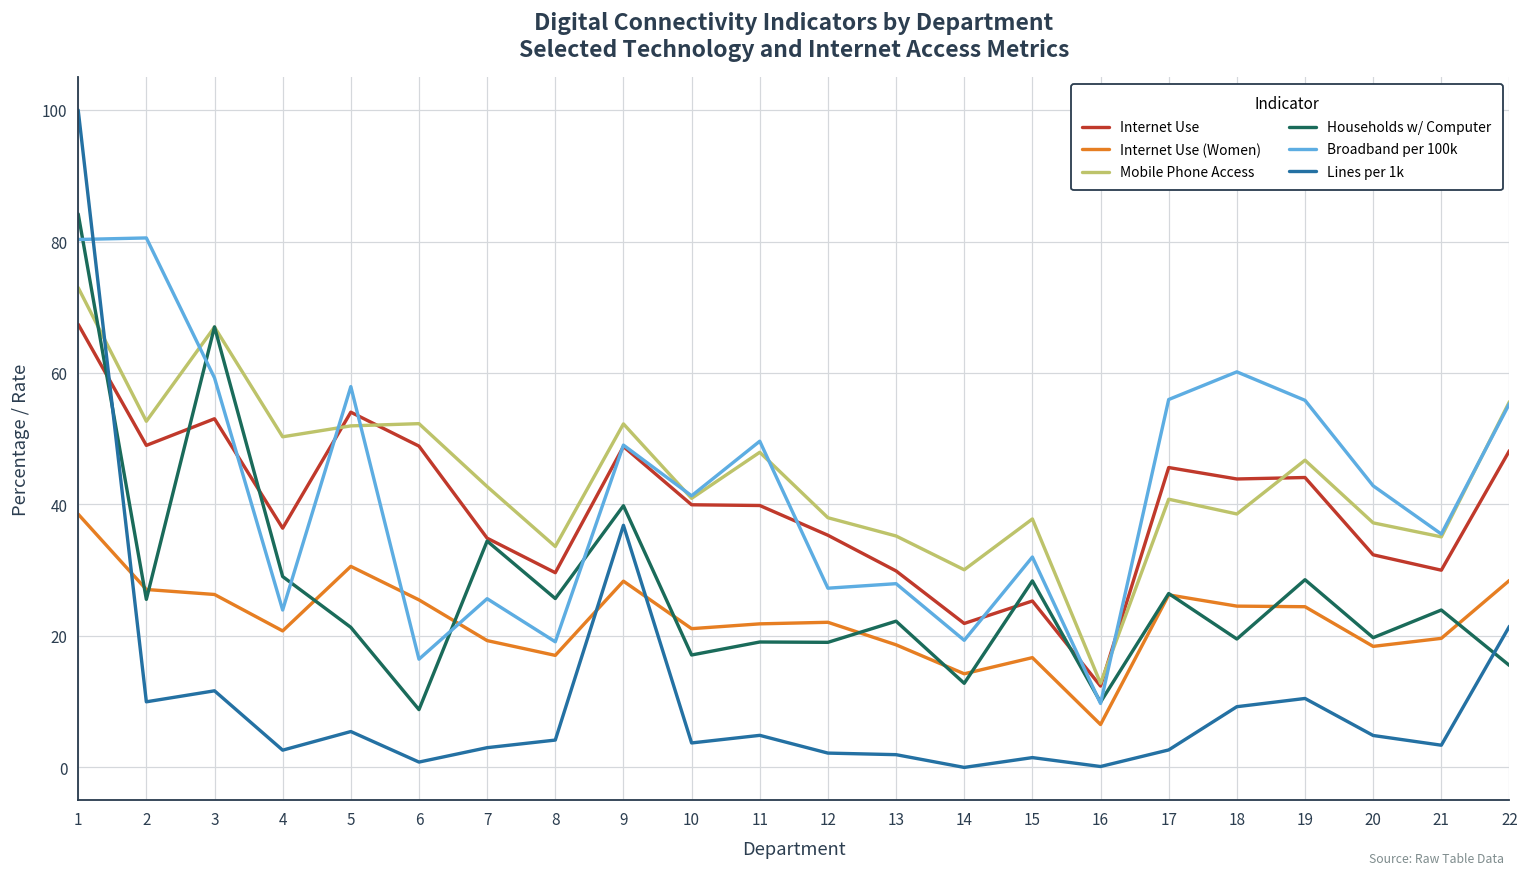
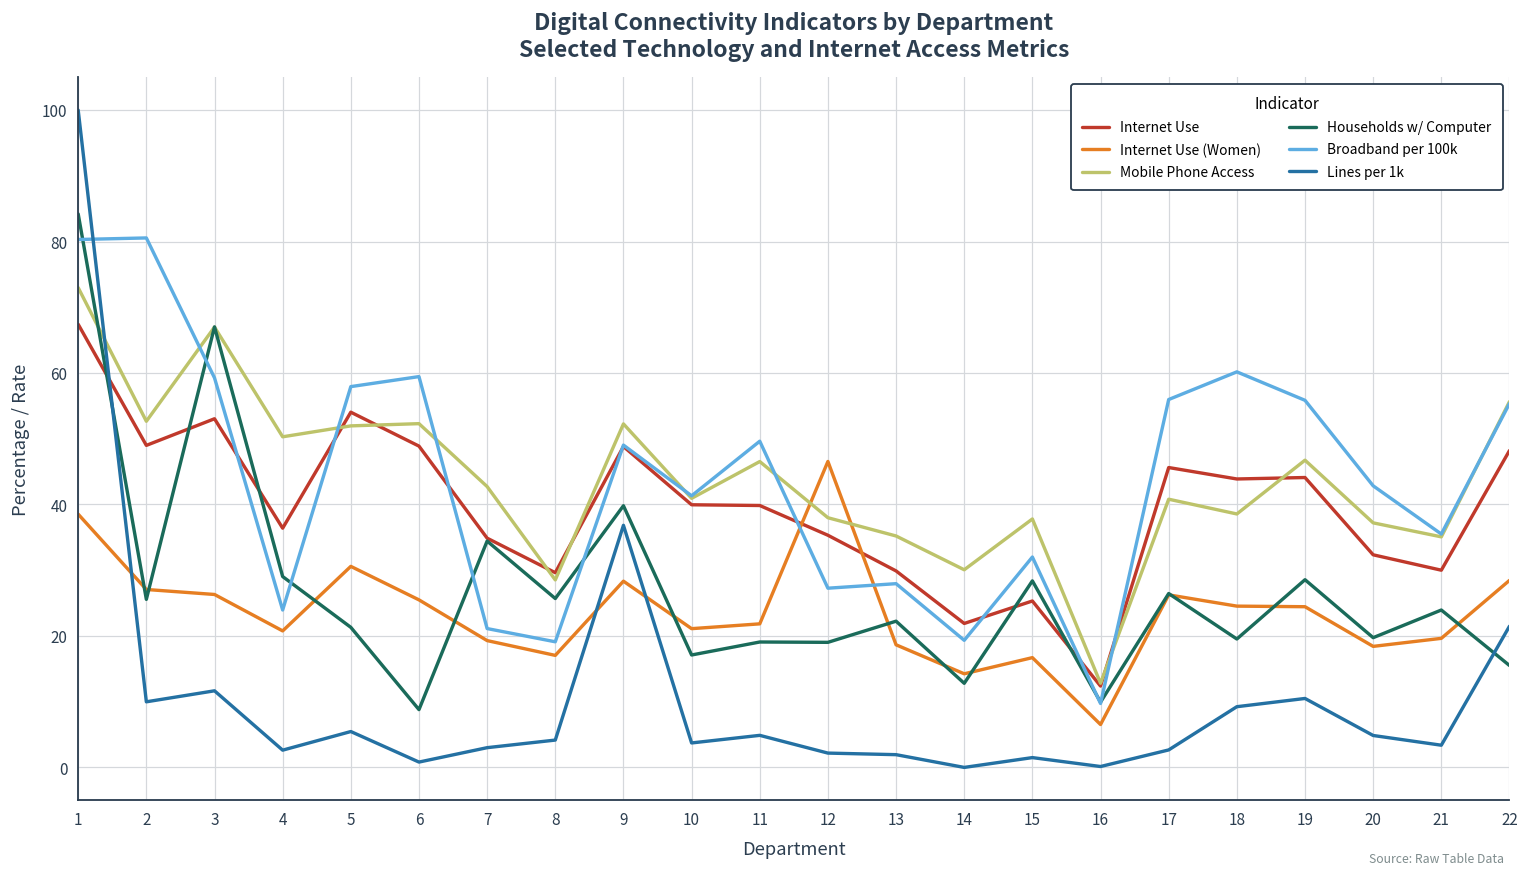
Broadband per 100k, 6: 16 -> 59
Broadband per 100k, 7: 26 -> 21
Mobile Phone Access, 8: 34 -> 29
Mobile Phone Access, 11: 48 -> 47
Internet Use (Women), 12: 22 -> 47
